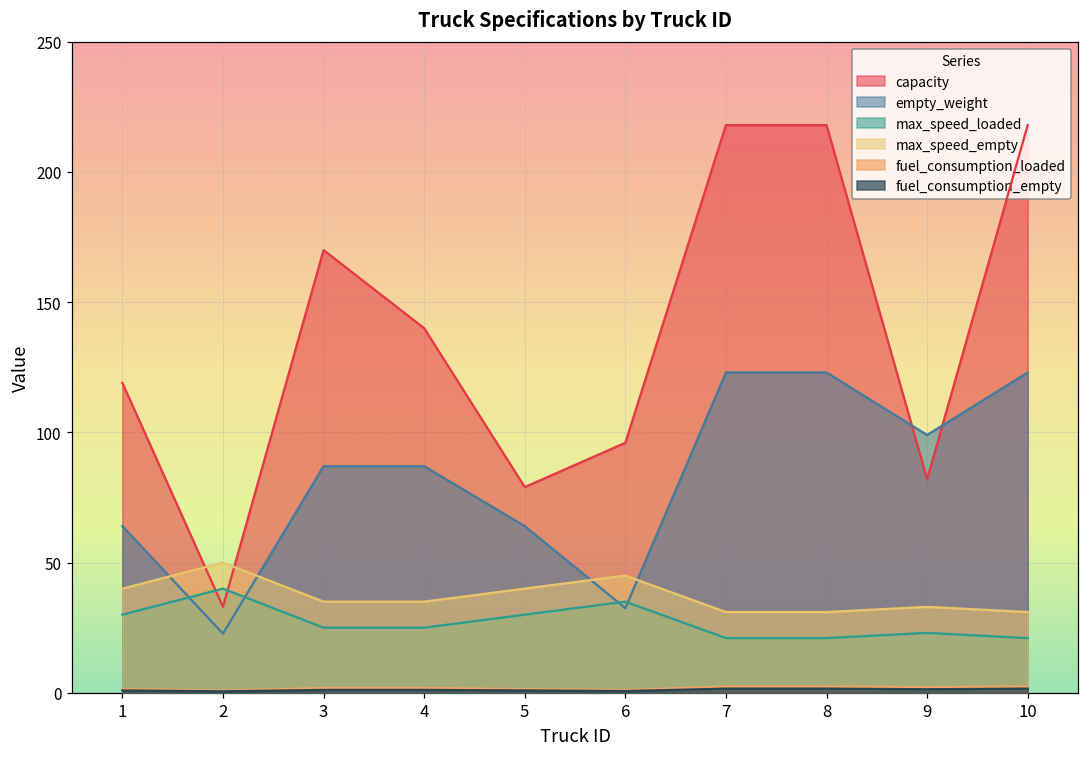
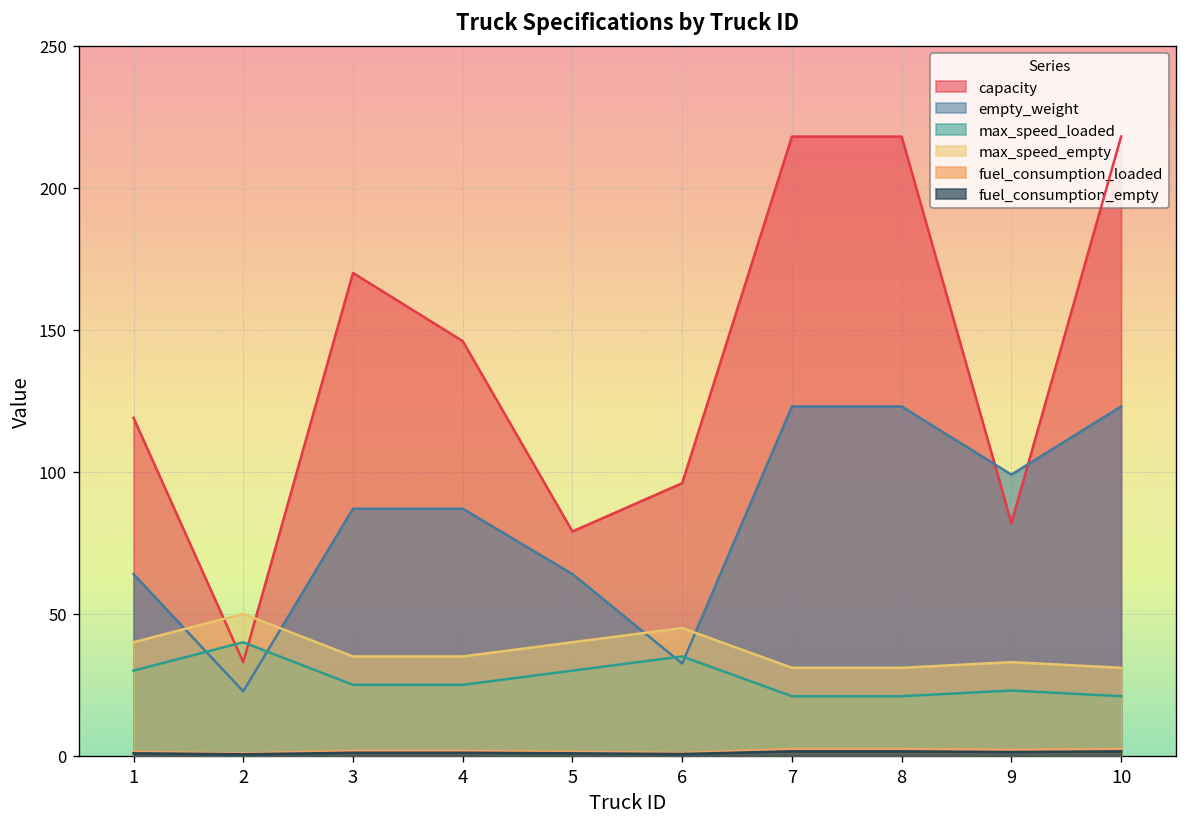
capacity, 4: 140 -> 146
